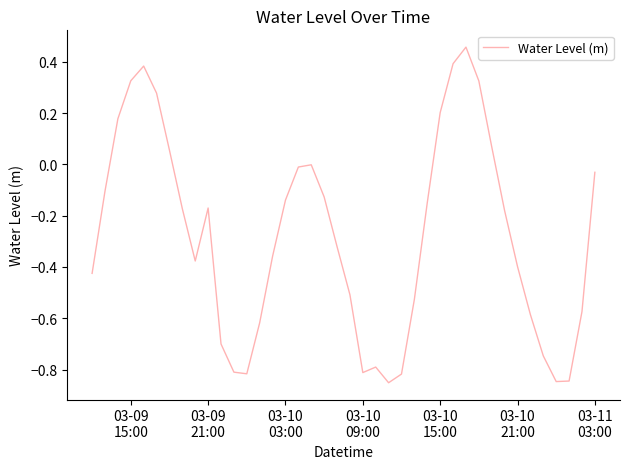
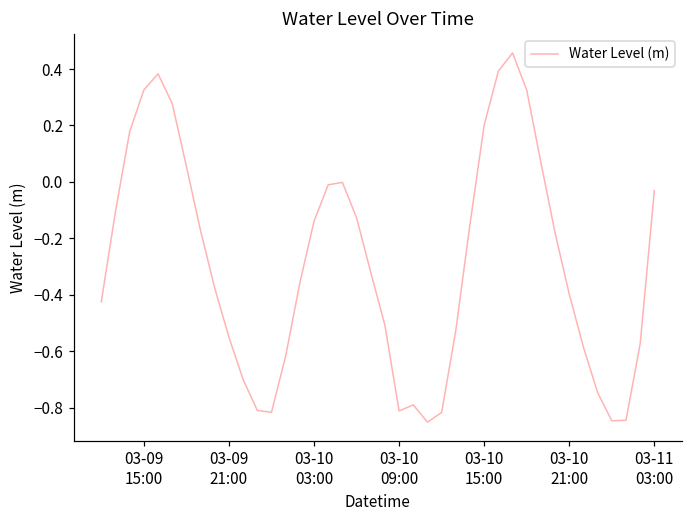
03-09 21:00: -0.17 -> -0.55
